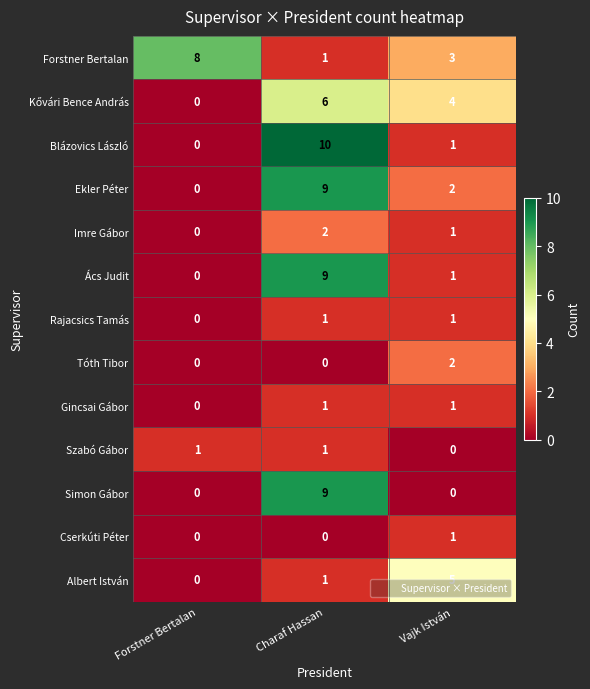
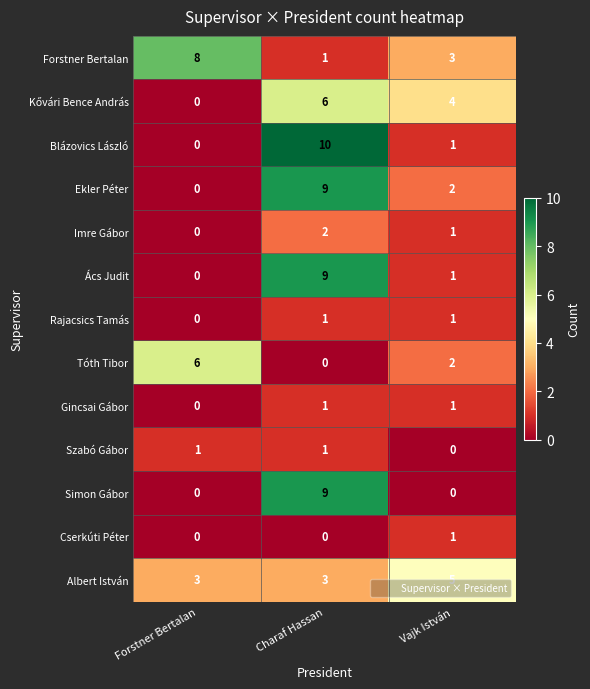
Tóth Tibor, Forstner Bertalan: 0 -> 6
Albert István, Forstner Bertalan: 0 -> 3
Albert István, Charaf Hassan: 1 -> 3
